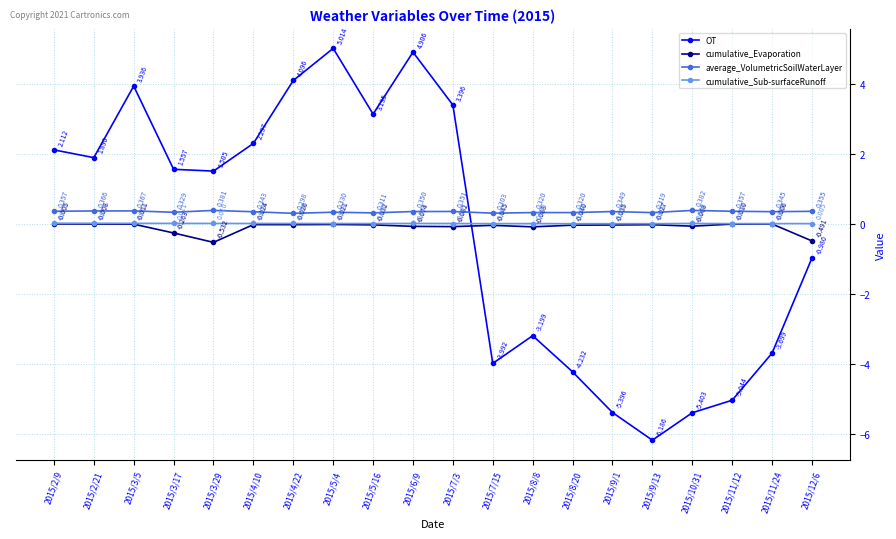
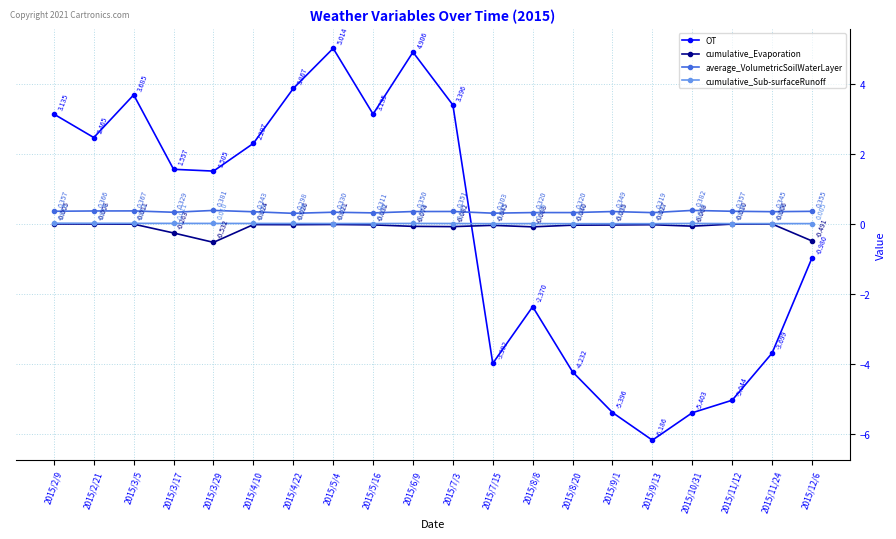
OT, 2015/2/9: 2.112 -> 3.135
OT, 2015/2/21: 1.890 -> 2.465
OT, 2015/3/5: 3.936 -> 3.685
OT, 2015/4/22: 4.096 -> 3.867
OT, 2015/8/8: -3.199 -> -2.370
